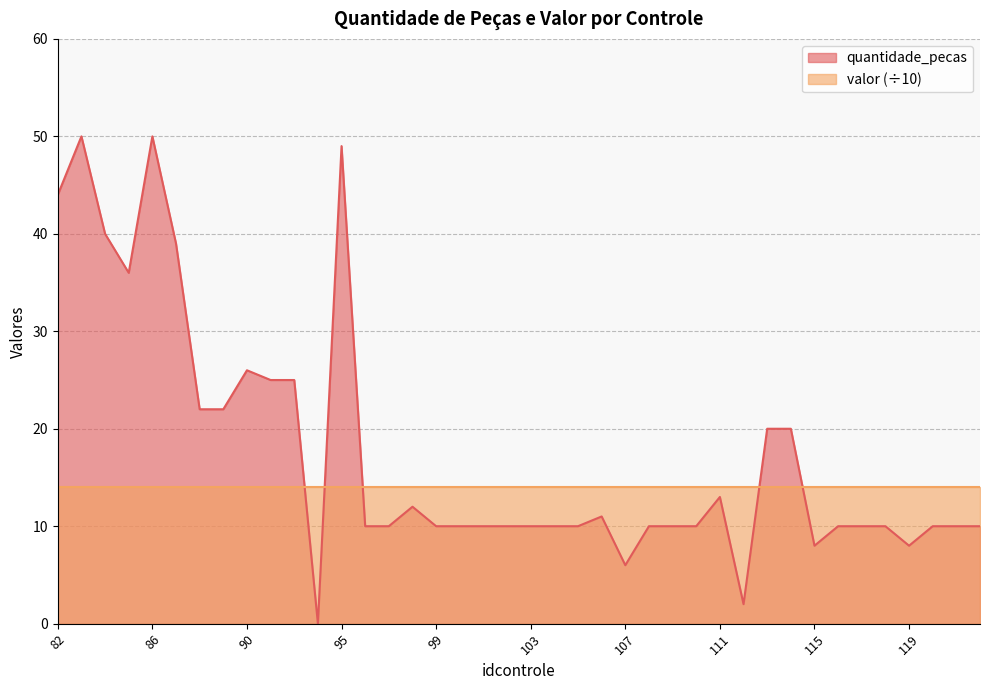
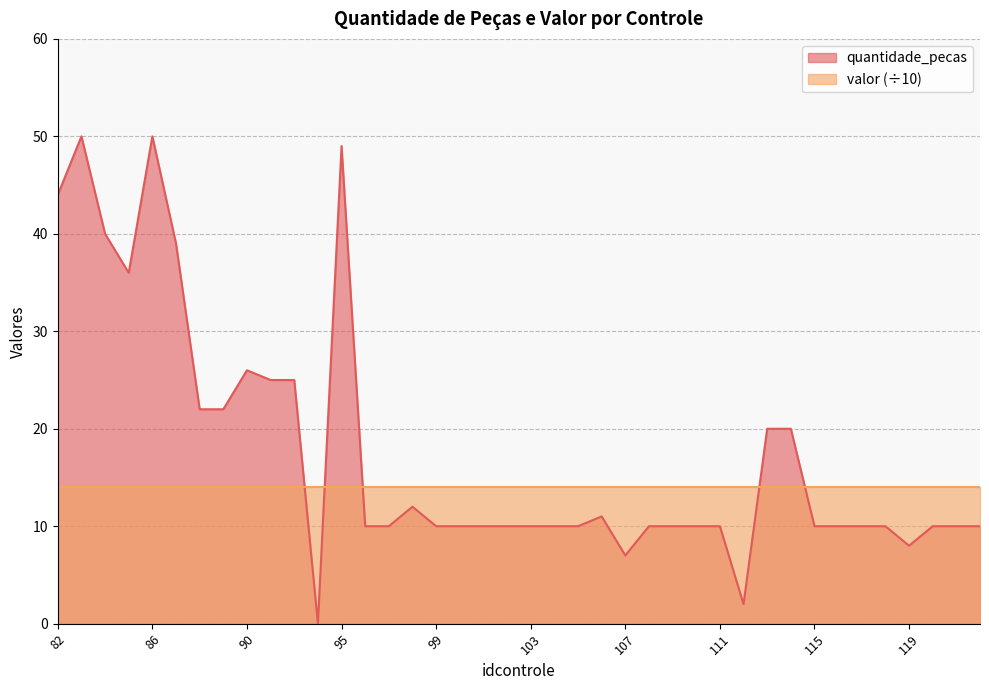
quantidade_pecas, 107: 6 -> 7
quantidade_pecas, 111: 13 -> 10
quantidade_pecas, 115: 8 -> 10
